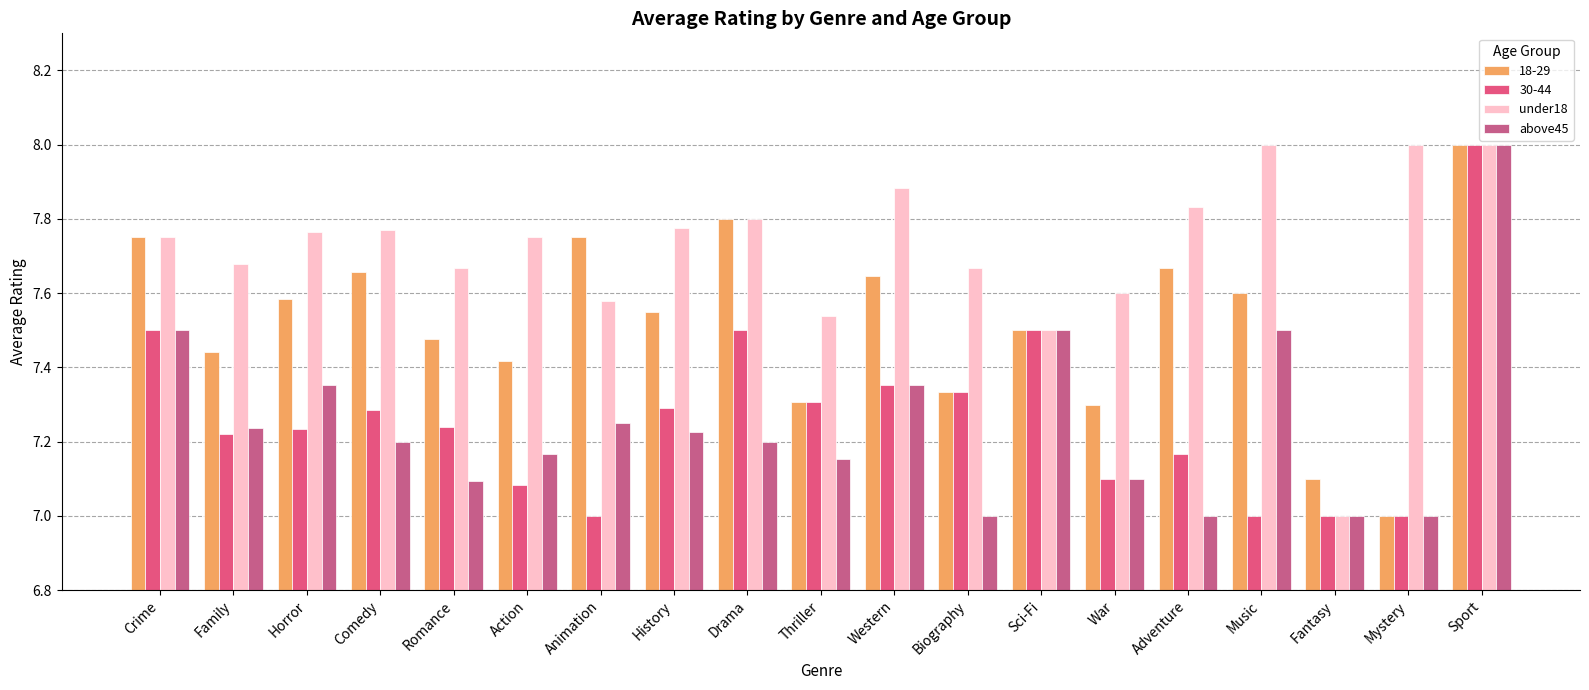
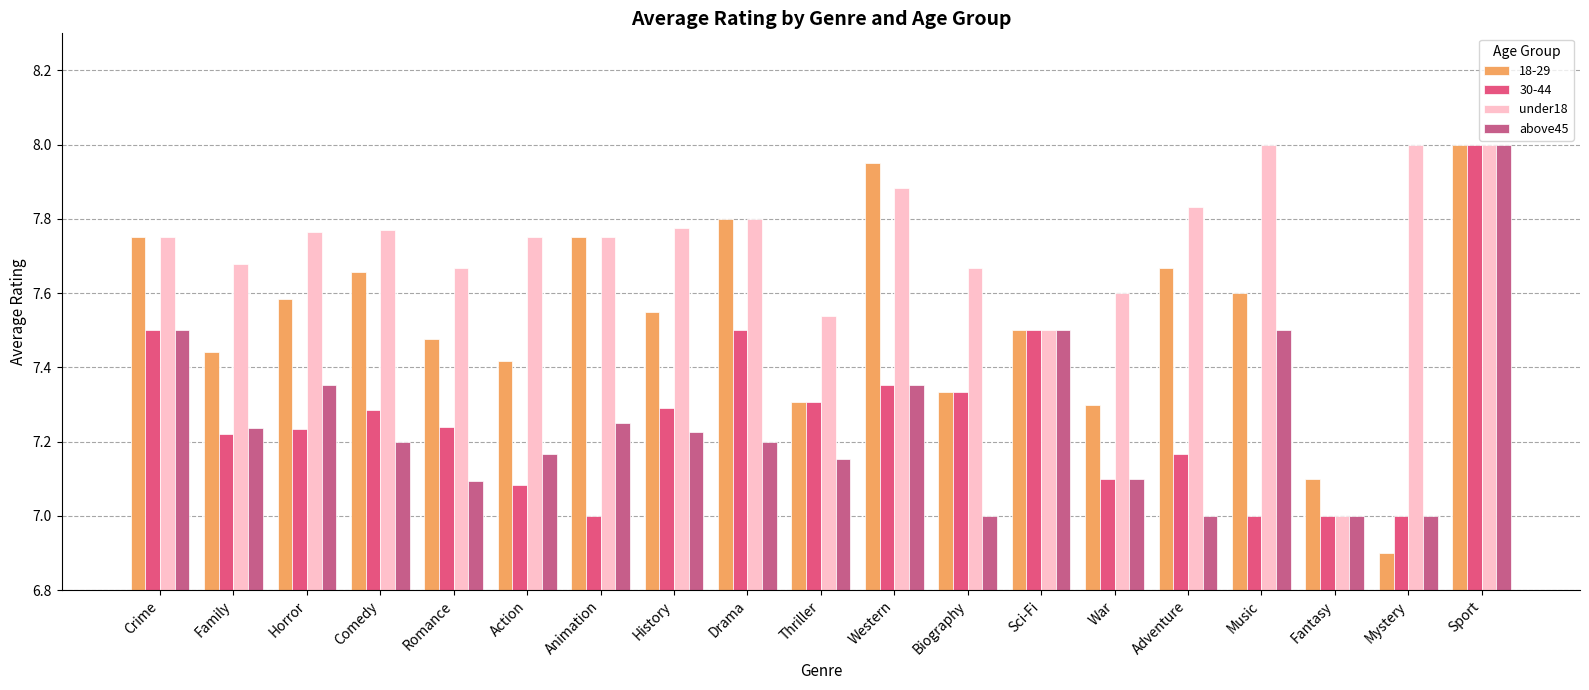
under18, Animation: 7.58 -> 7.75
18-29, Western: 7.65 -> 7.95
18-29, Mystery: 7.0 -> 6.9
